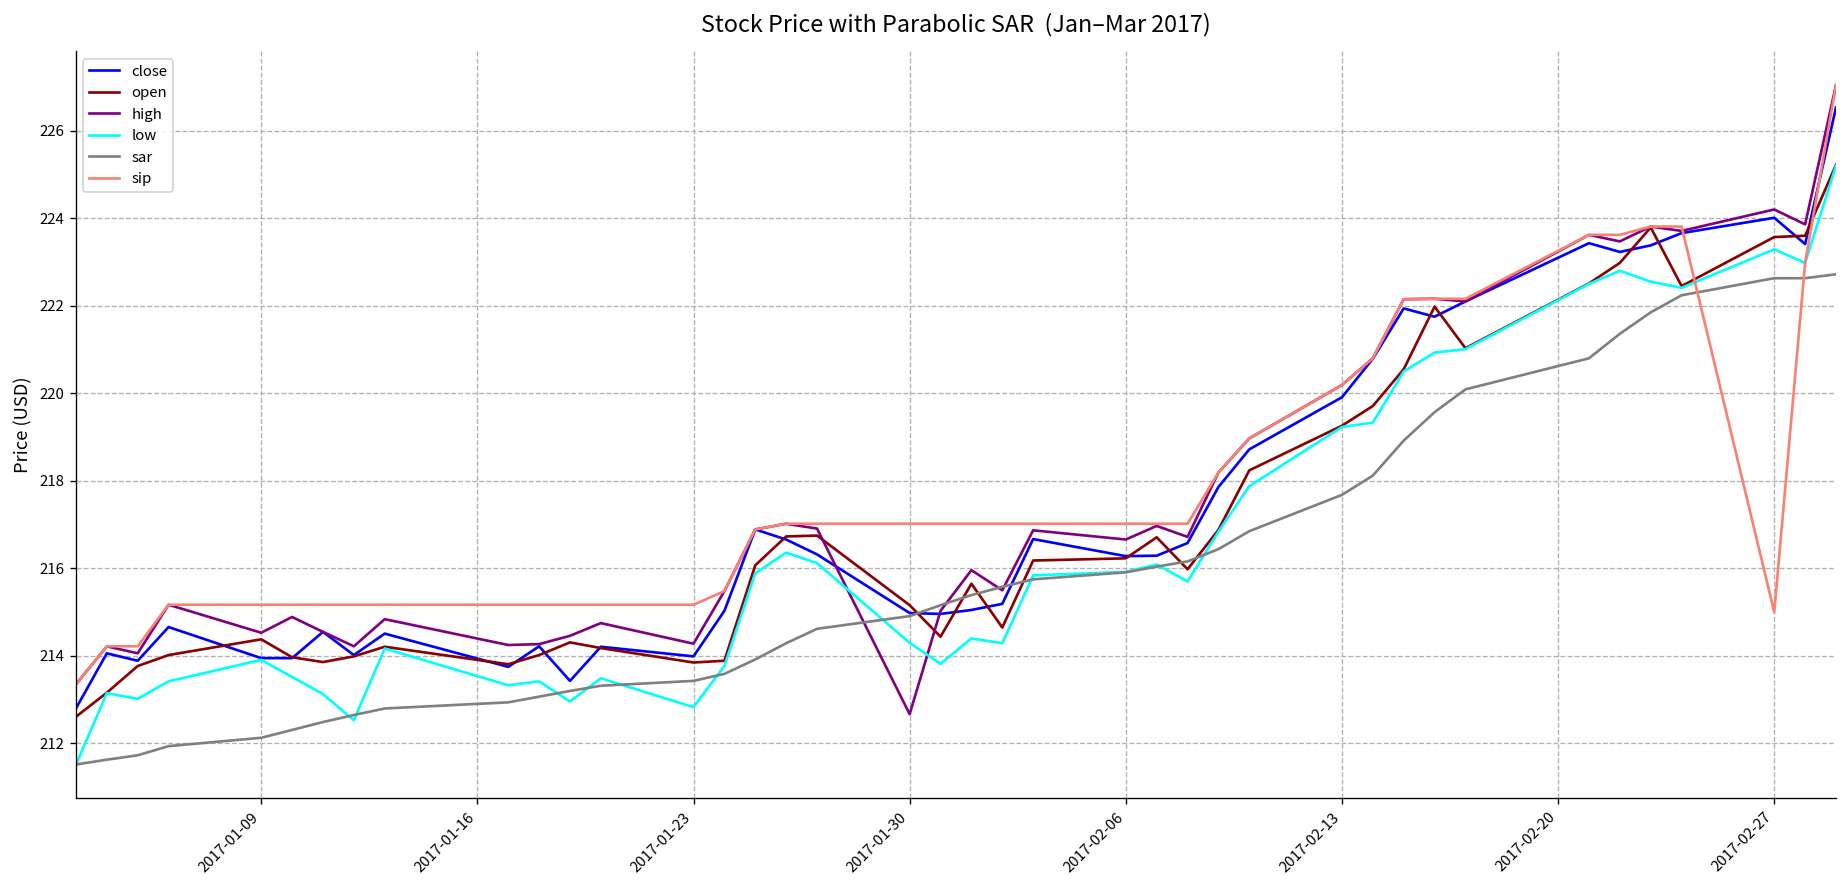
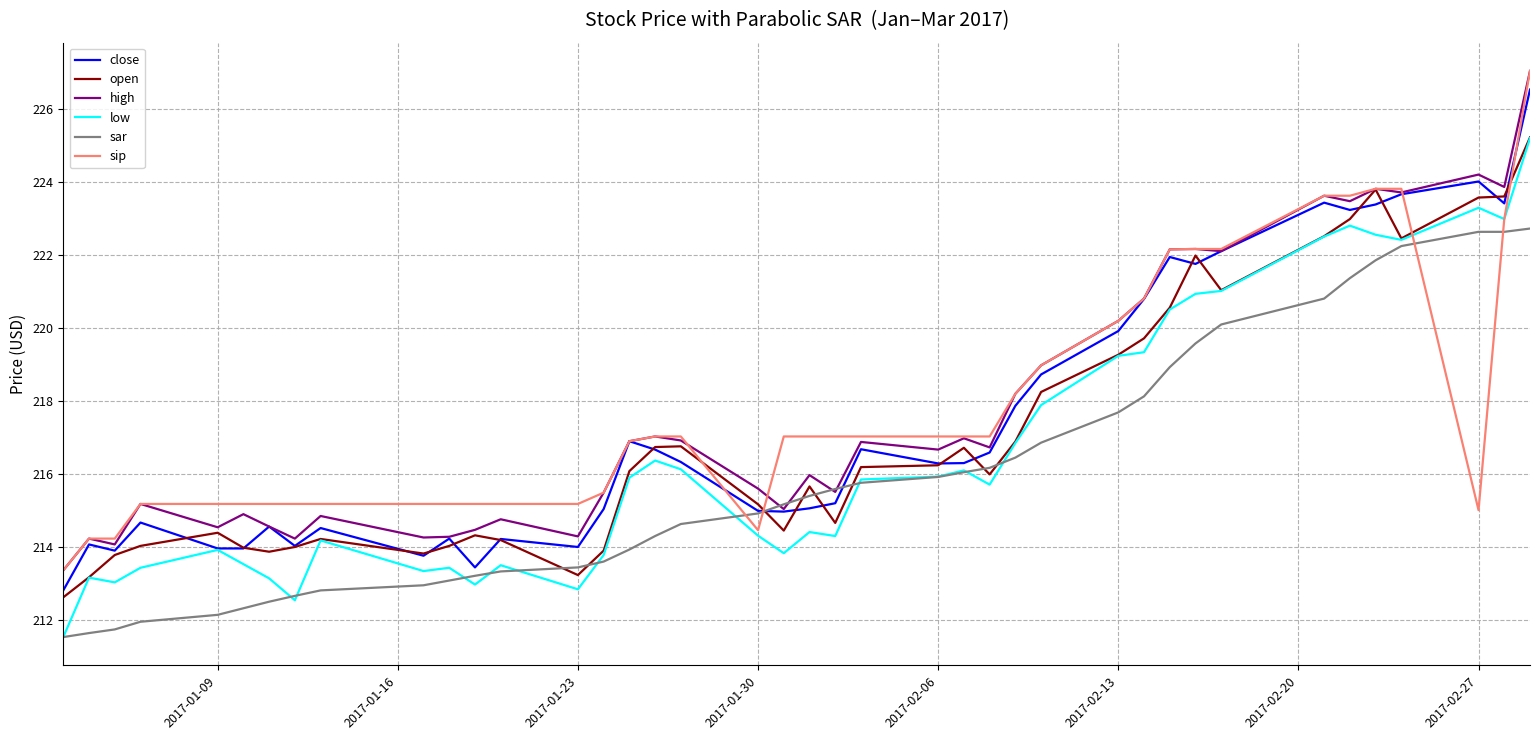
open, 2017-01-23: 213.9 -> 213.2
high, 2017-01-30: 212.7 -> 215.6
sip, 2017-01-30: 217.0 -> 214.5
